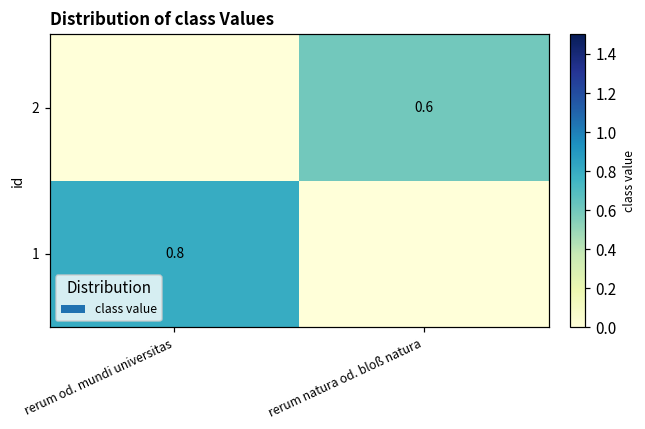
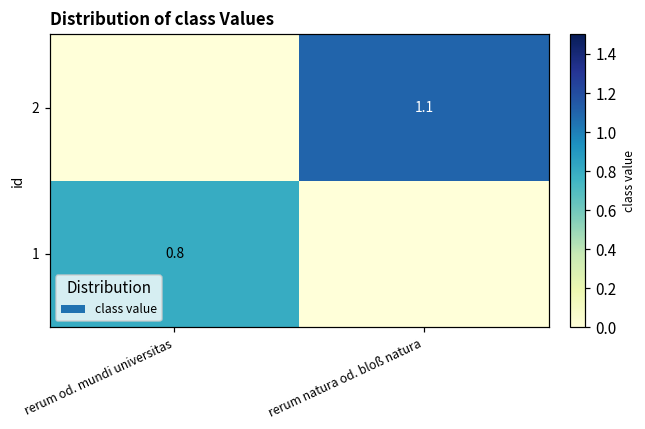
2, rerum natura od. bloß natura: 0.6 -> 1.1
